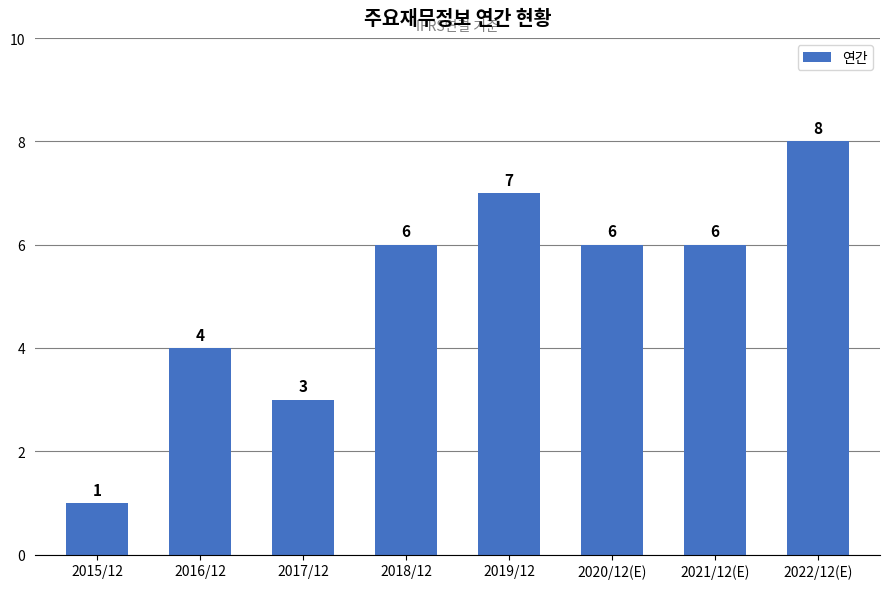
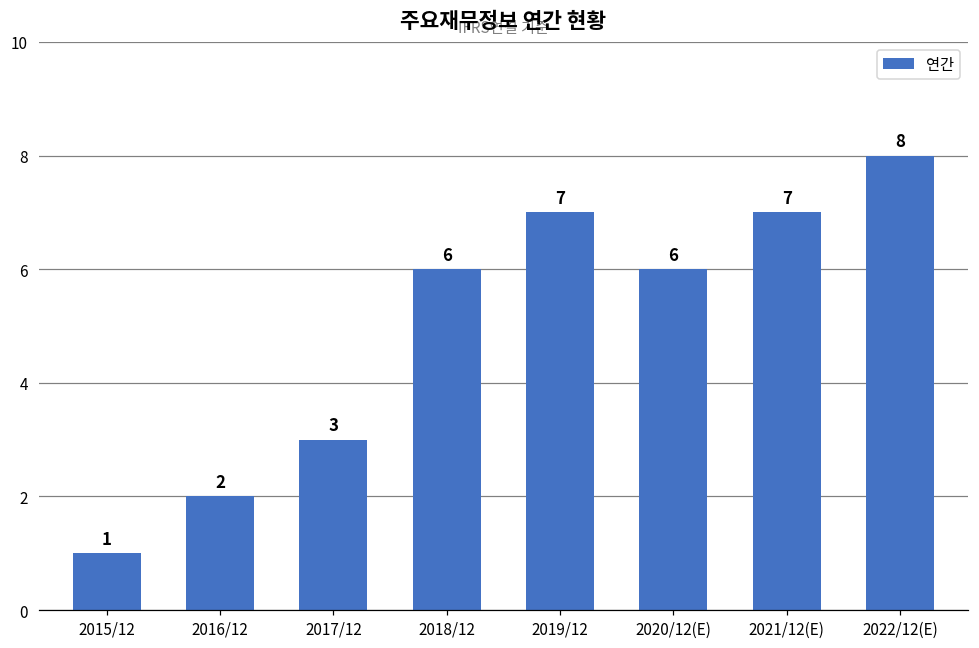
2016/12: 4 -> 2
2021/12(E): 6 -> 7
